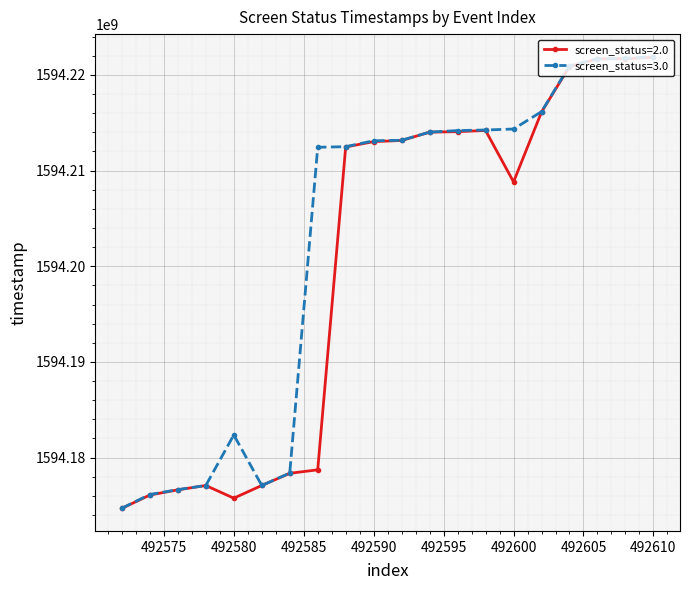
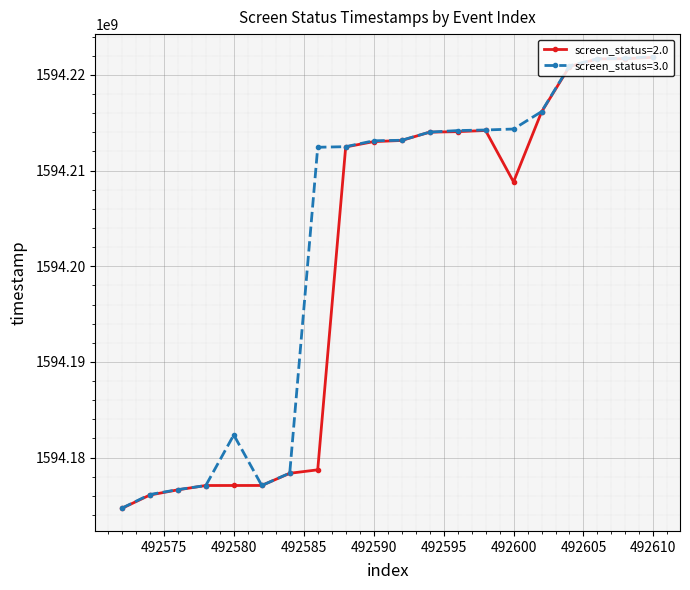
screen_status=2.0, 492580: 1594176000000 -> 1594177000000
